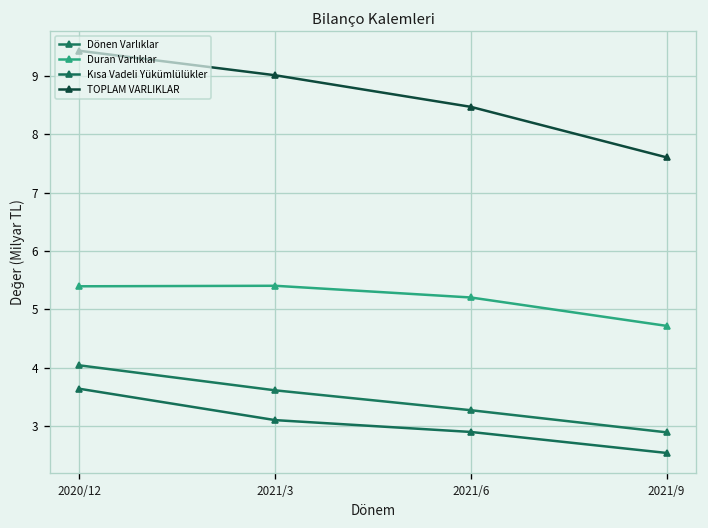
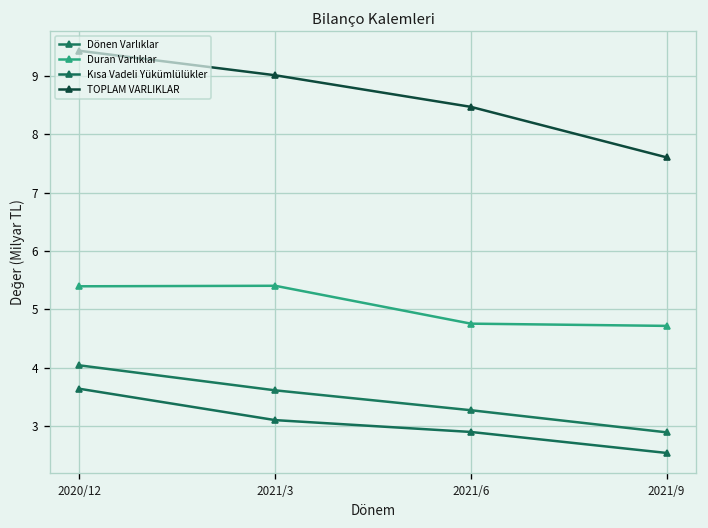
Duran Varlıklar, 2021/6: 5.2 -> 4.8
